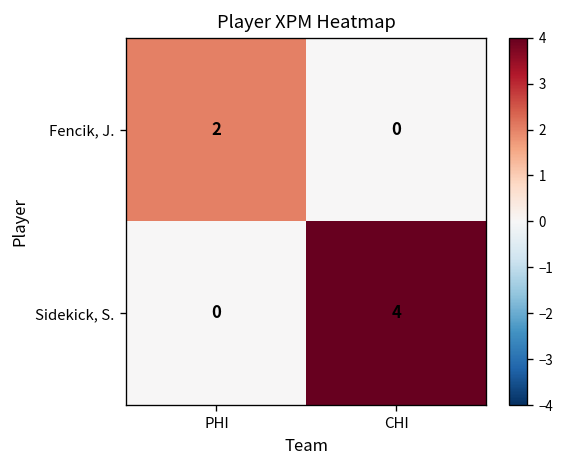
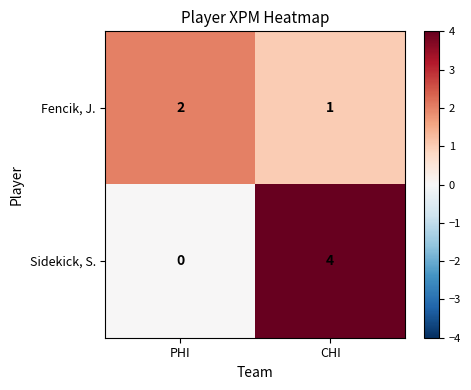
Fencik, J., CHI: 0 -> 1
